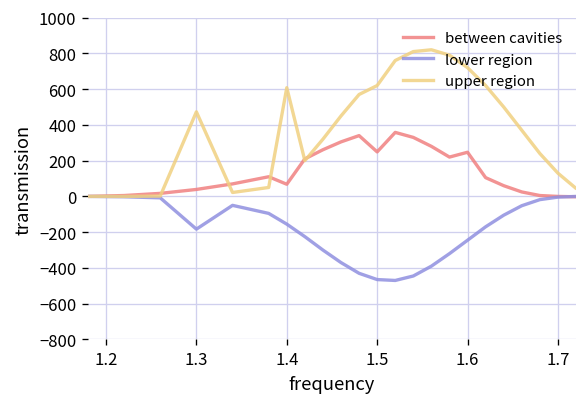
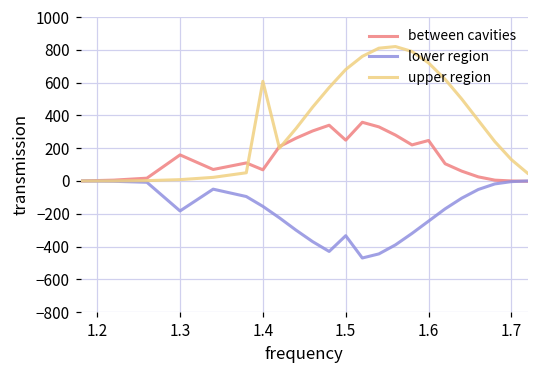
between cavities, 1.3: 40 -> 160
upper region, 1.3: 470 -> 10
lower region, 1.5: -470 -> -330
upper region, 1.5: 620 -> 680
